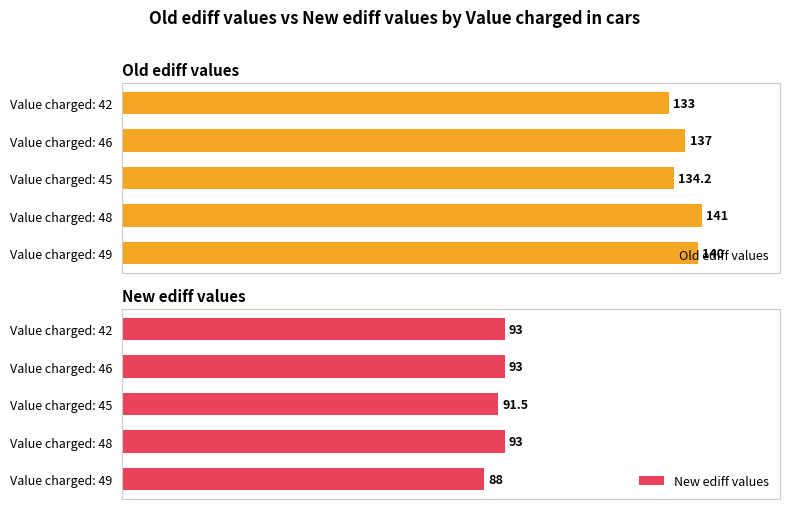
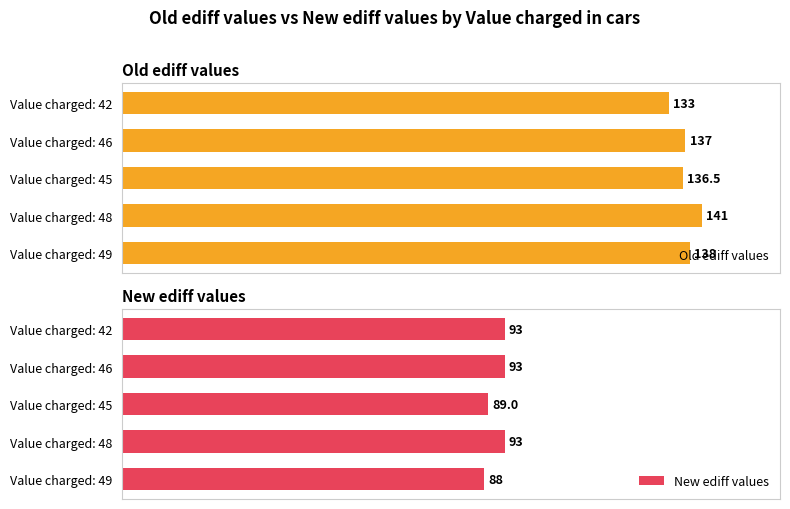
Old ediff values, Value charged: 45: 134.2 -> 136.5
Old ediff values, Value charged: 49: 140 -> 138
New ediff values, Value charged: 45: 91.5 -> 89.0
